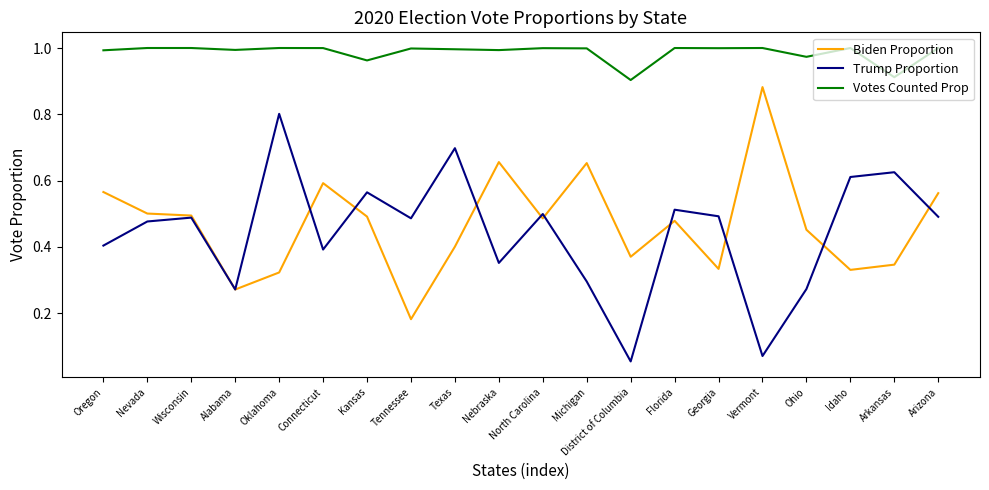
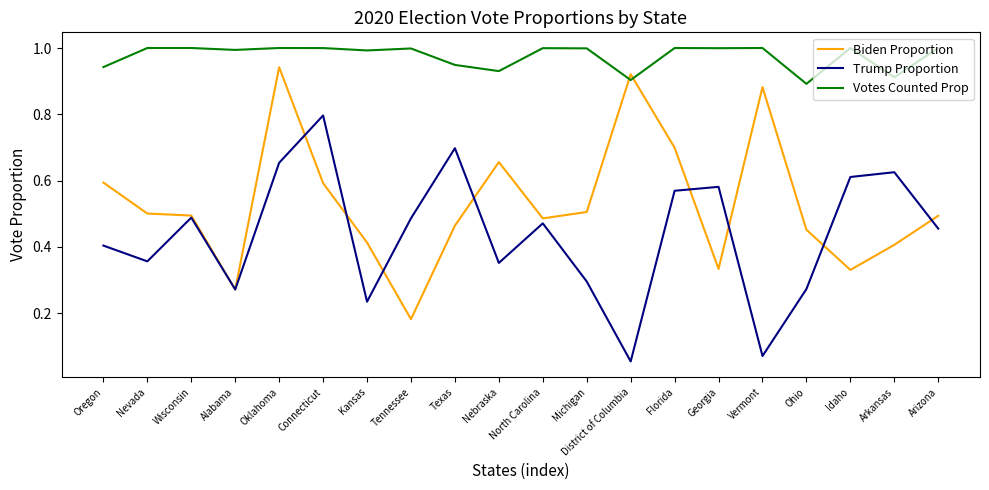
Biden Proportion, Oregon: 0.57 -> 0.59
Votes Counted Prop, Oregon: 0.99 -> 0.94
Trump Proportion, Nevada: 0.48 -> 0.36
Biden Proportion, Oklahoma: 0.32 -> 0.94
Trump Proportion, Oklahoma: 0.80 -> 0.65
Trump Proportion, Connecticut: 0.39 -> 0.80
Biden Proportion, Kansas: 0.49 -> 0.41
Trump Proportion, Kansas: 0.56 -> 0.23
Votes Counted Prop, Kansas: 0.96 -> 0.99
Biden Proportion, Texas: 0.40 -> 0.46
Votes Counted Prop, Texas: 1.00 -> 0.95
Votes Counted Prop, Nebraska: 0.99 -> 0.93
Trump Proportion, North Carolina: 0.50 -> 0.47
Biden Proportion, Michigan: 0.65 -> 0.51
Biden Proportion, District of Columbia: 0.37 -> 0.92
Biden Proportion, Florida: 0.48 -> 0.70
Trump Proportion, Florida: 0.51 -> 0.57
Trump Proportion, Georgia: 0.49 -> 0.58
Votes Counted Prop, Ohio: 0.97 -> 0.89
Biden Proportion, Arkansas: 0.35 -> 0.41
Biden Proportion, Arizona: 0.56 -> 0.49
Trump Proportion, Arizona: 0.49 -> 0.46
